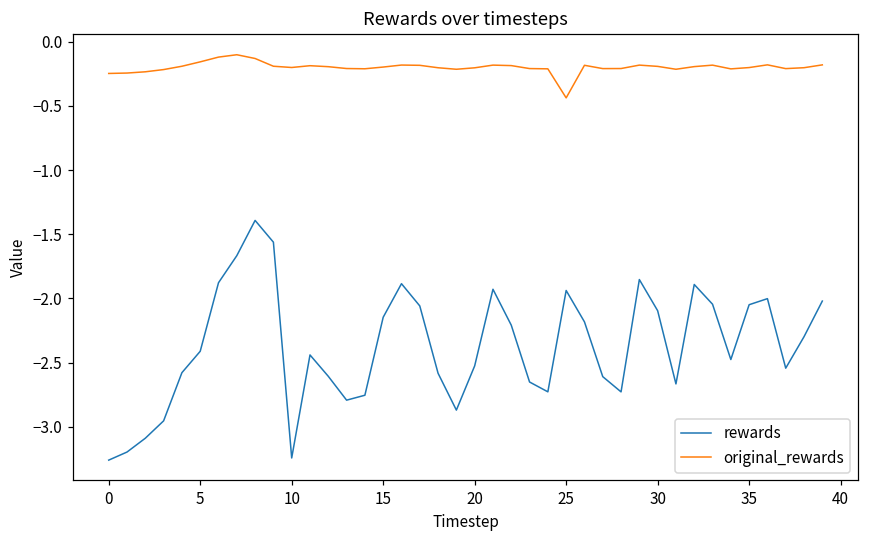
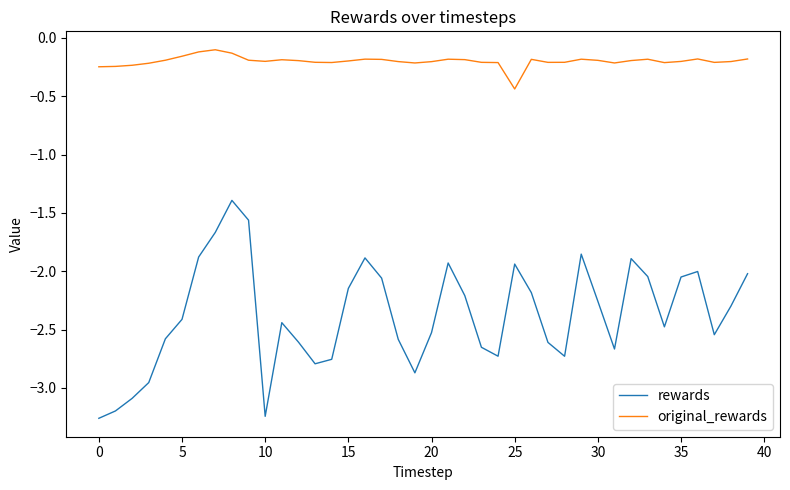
rewards, 30: -2.10 -> -2.26
